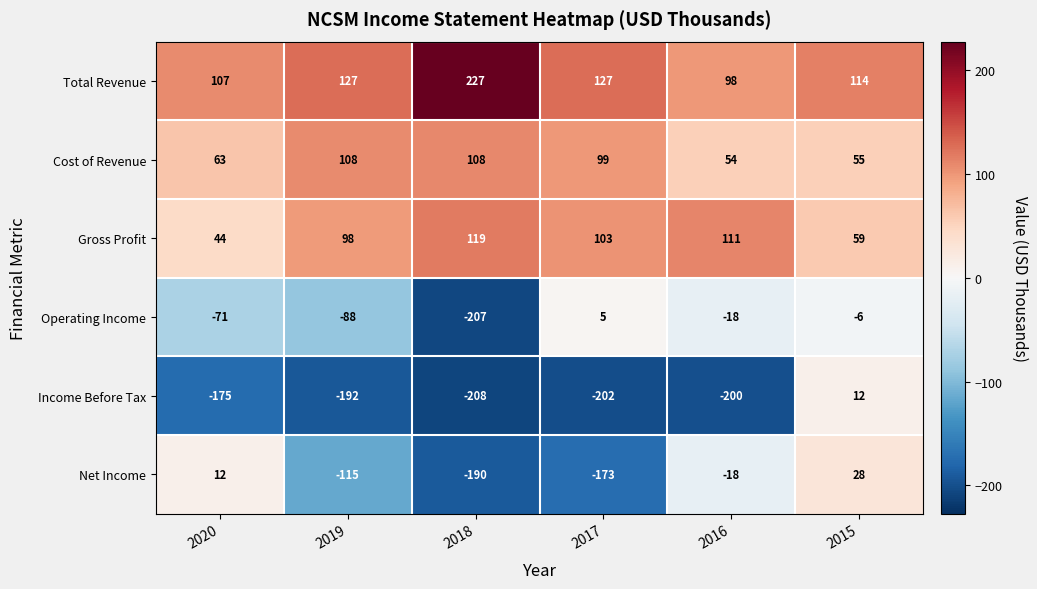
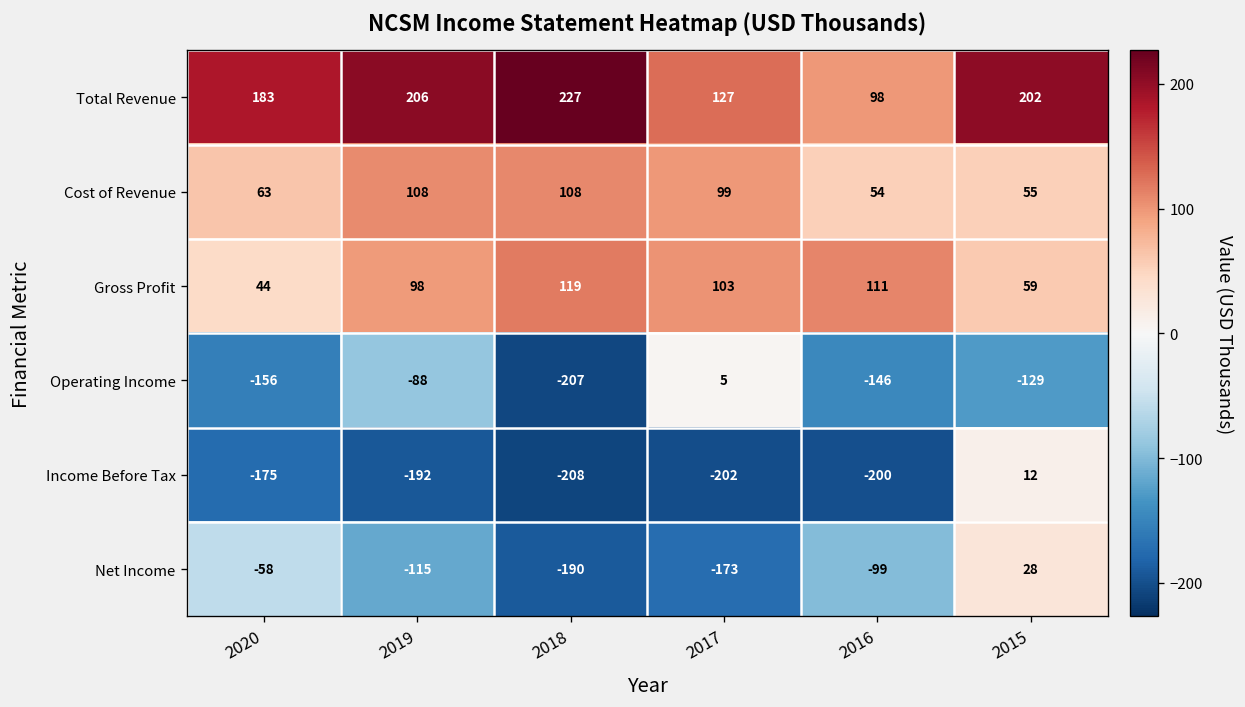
Total Revenue, 2020: 107 -> 183
Total Revenue, 2019: 127 -> 206
Total Revenue, 2015: 114 -> 202
Operating Income, 2020: -71 -> -156
Operating Income, 2016: -18 -> -146
Operating Income, 2015: -6 -> -129
Net Income, 2020: 12 -> -58
Net Income, 2016: -18 -> -99
